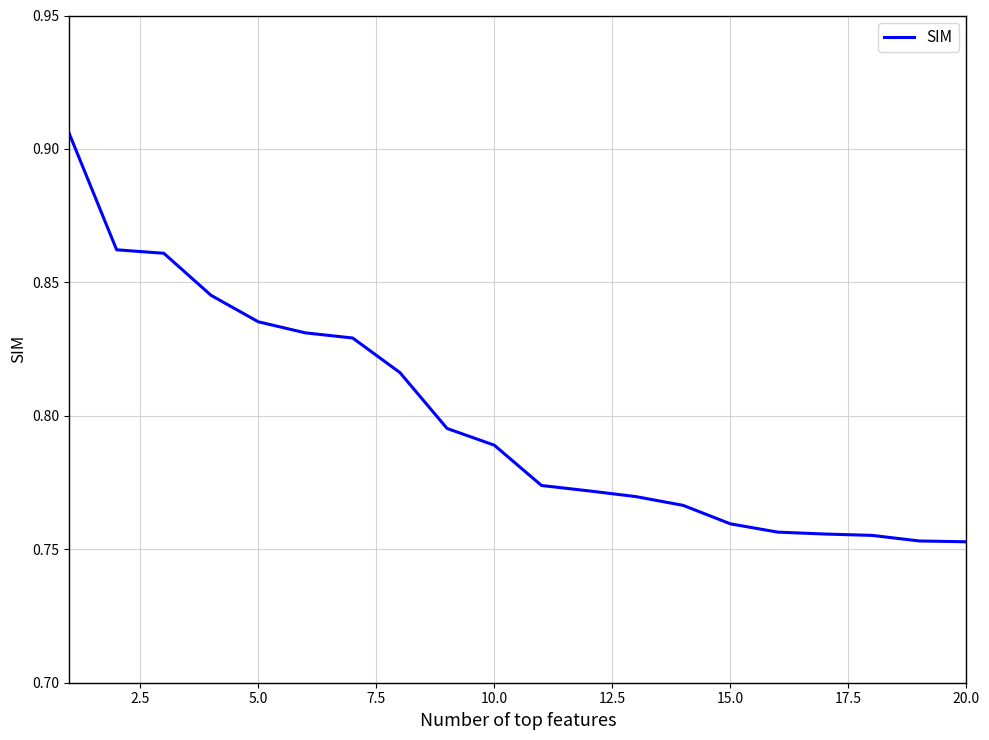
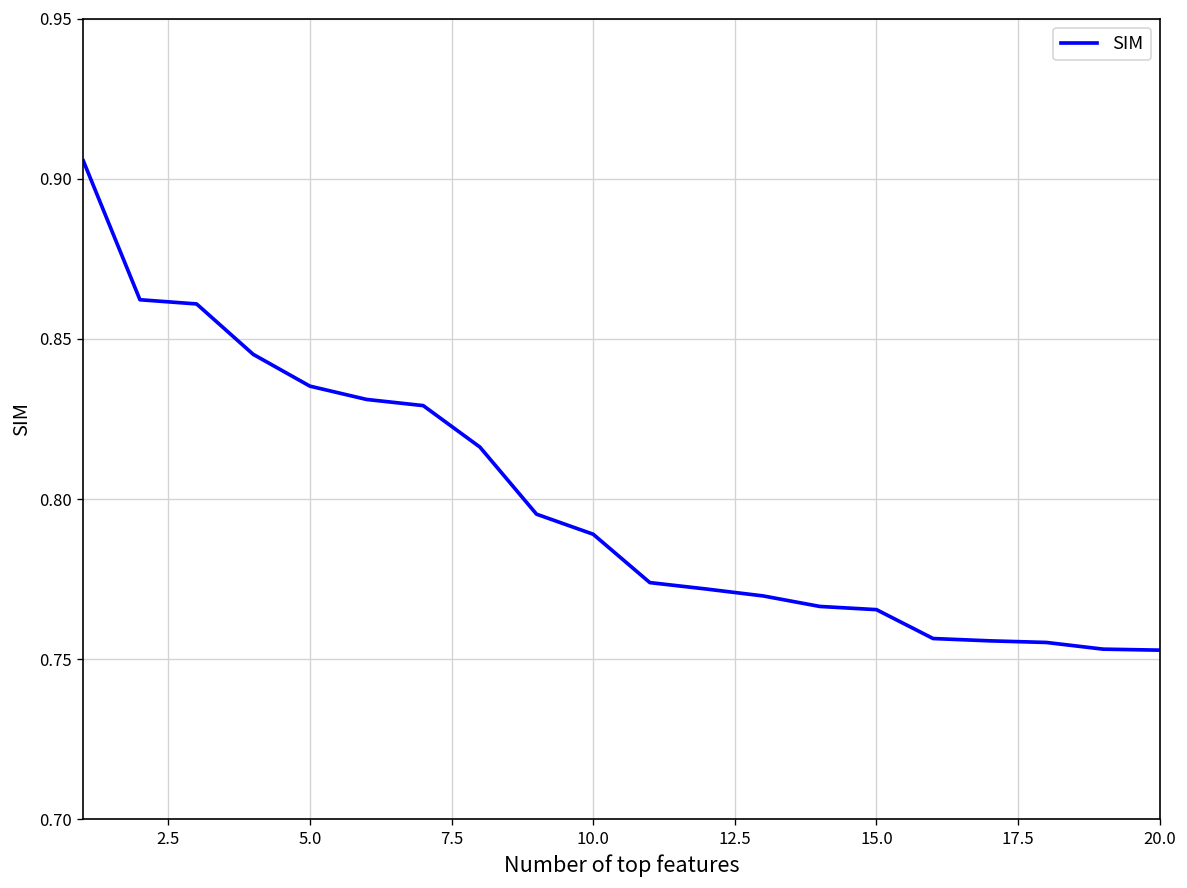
15.0: 0.760 -> 0.765
